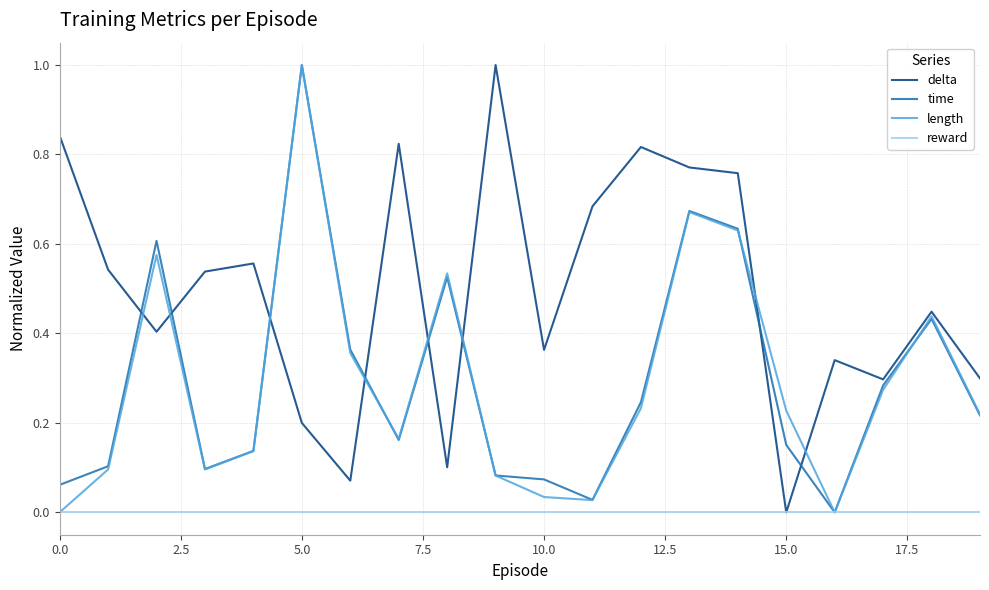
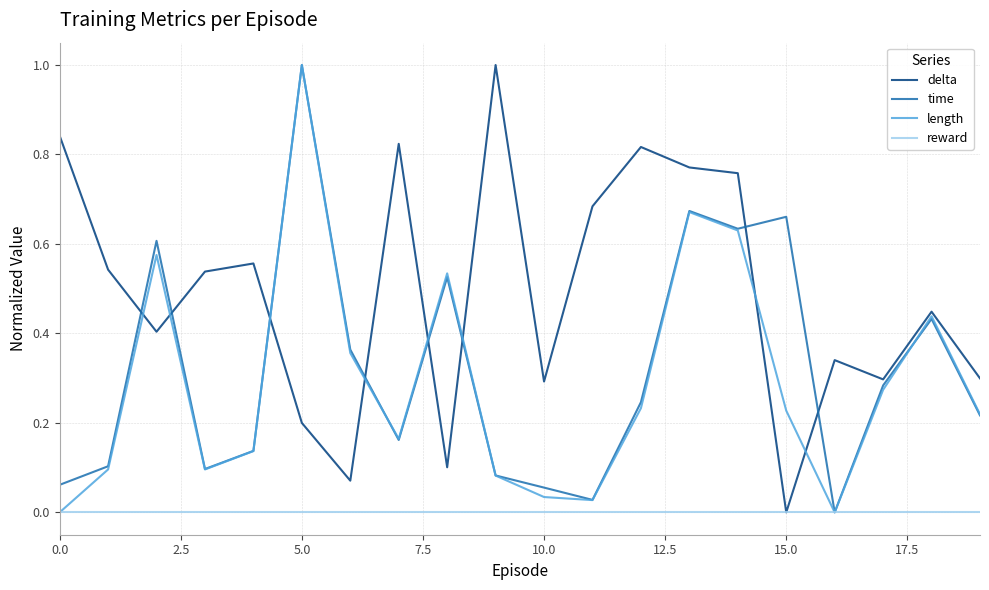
delta, 10.0: 0.36 -> 0.29
time, 10.0: 0.07 -> 0.06
time, 15.0: 0.15 -> 0.66
